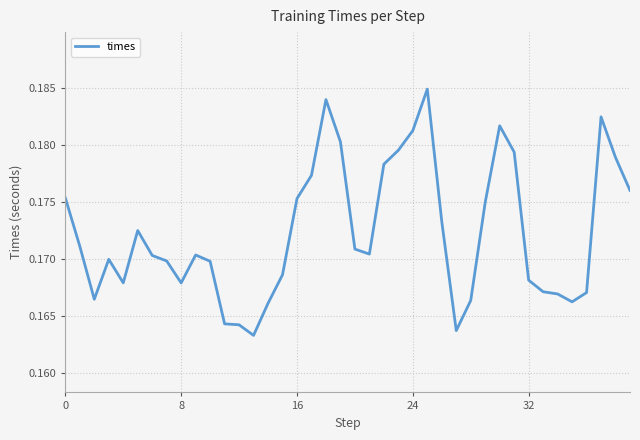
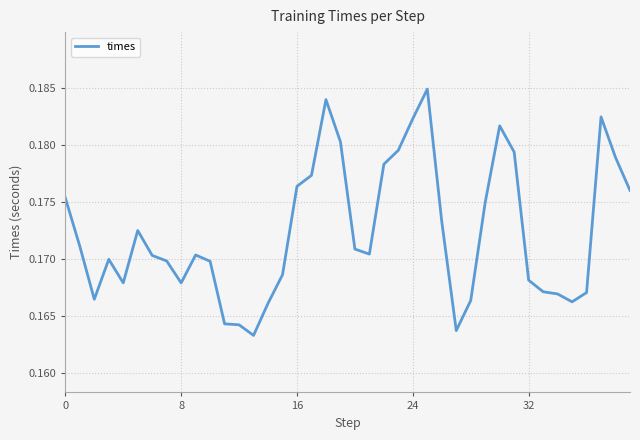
16: 0.1753 -> 0.1763
24: 0.1812 -> 0.1823
